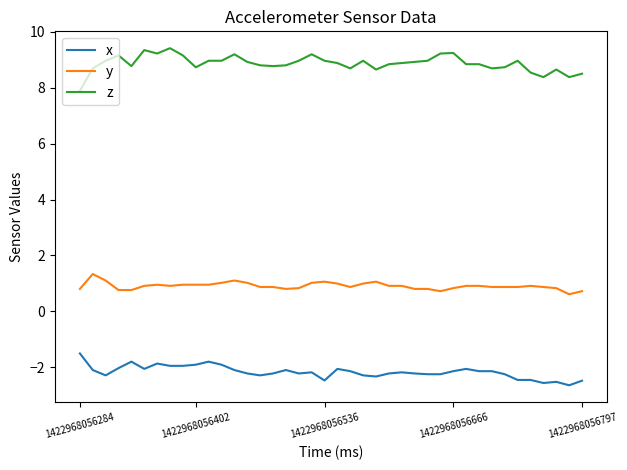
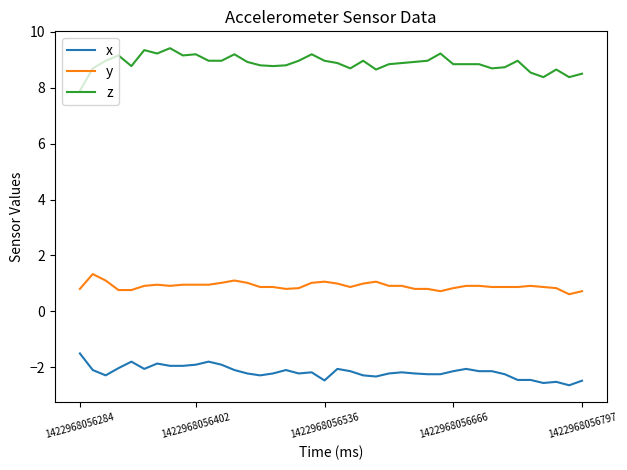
z, 1422968056402: 8.7 -> 9.2
z, 1422968056666: 9.2 -> 8.8
